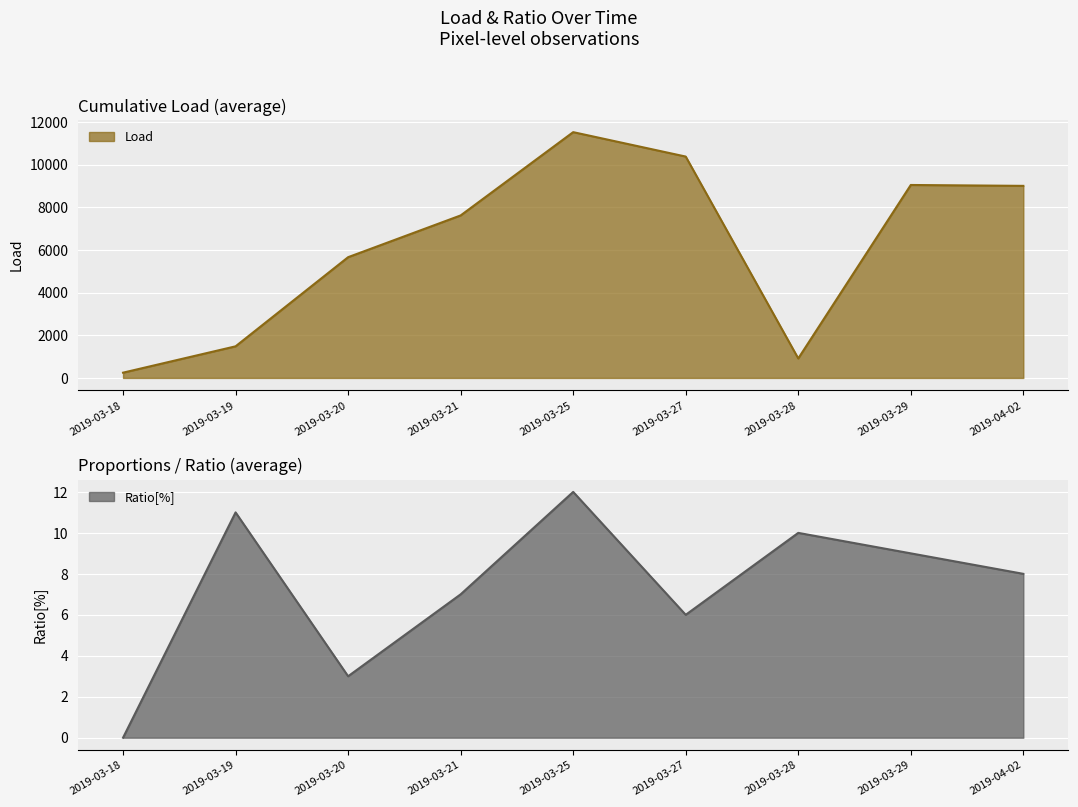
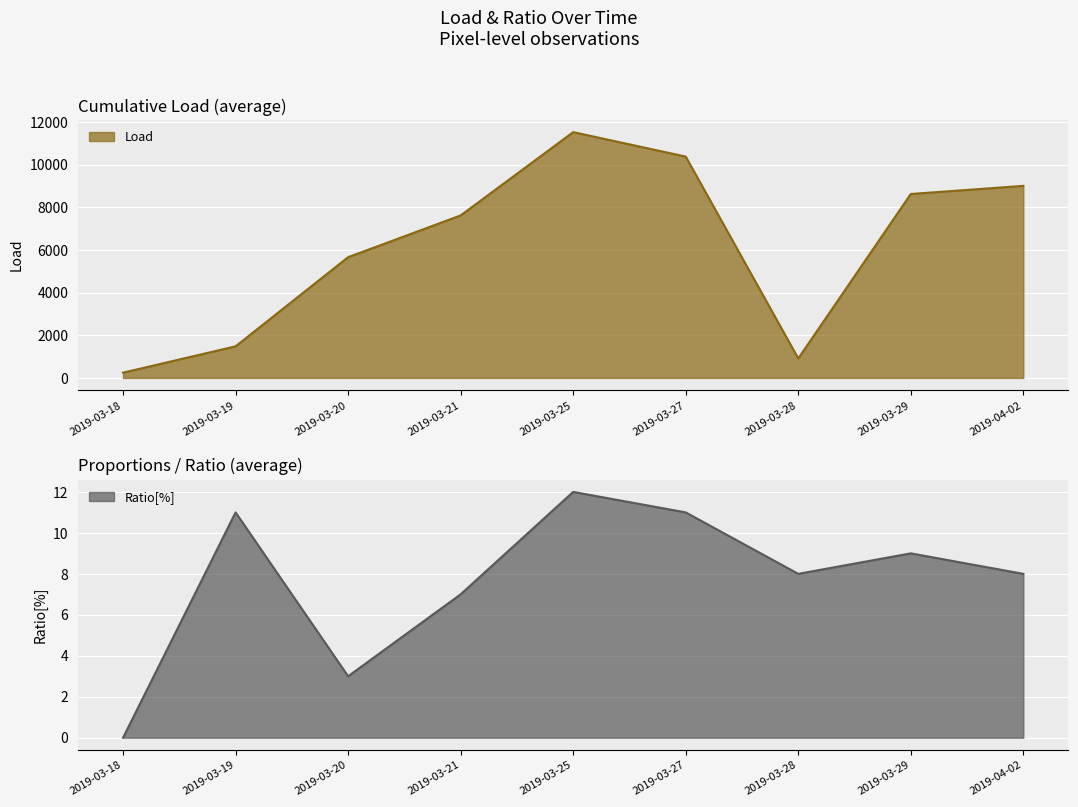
Cumulative Load (average), 2019-03-29: 9000 -> 8600
Proportions / Ratio (average), 2019-03-27: 6 -> 11
Proportions / Ratio (average), 2019-03-28: 10 -> 8
